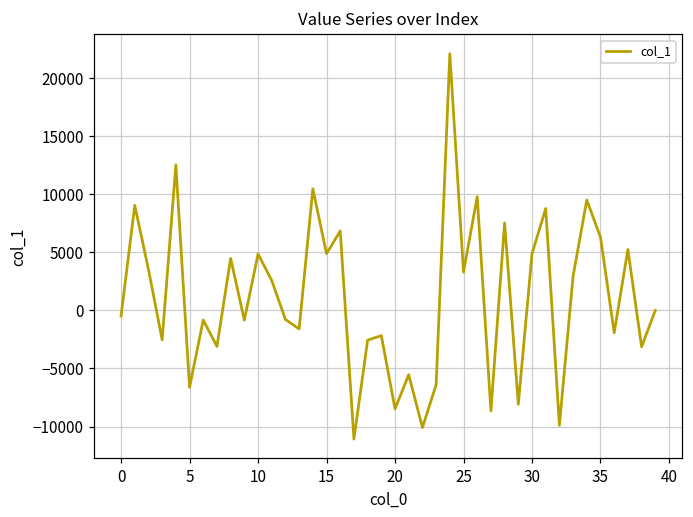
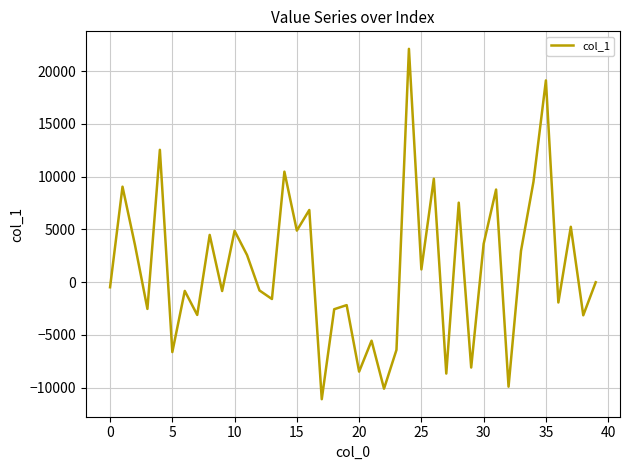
25: 3300 -> 1200
30: 4900 -> 3600
35: 6300 -> 19100
